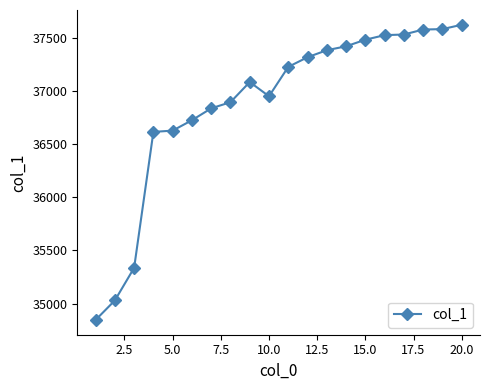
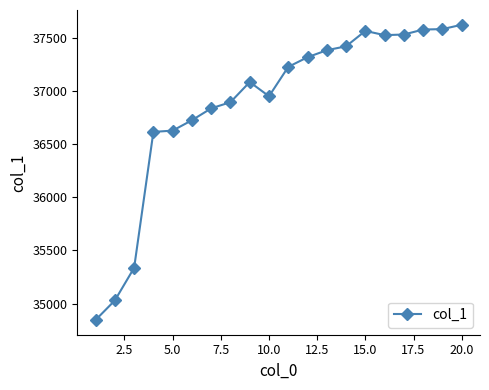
15.0: 37490 -> 37570
